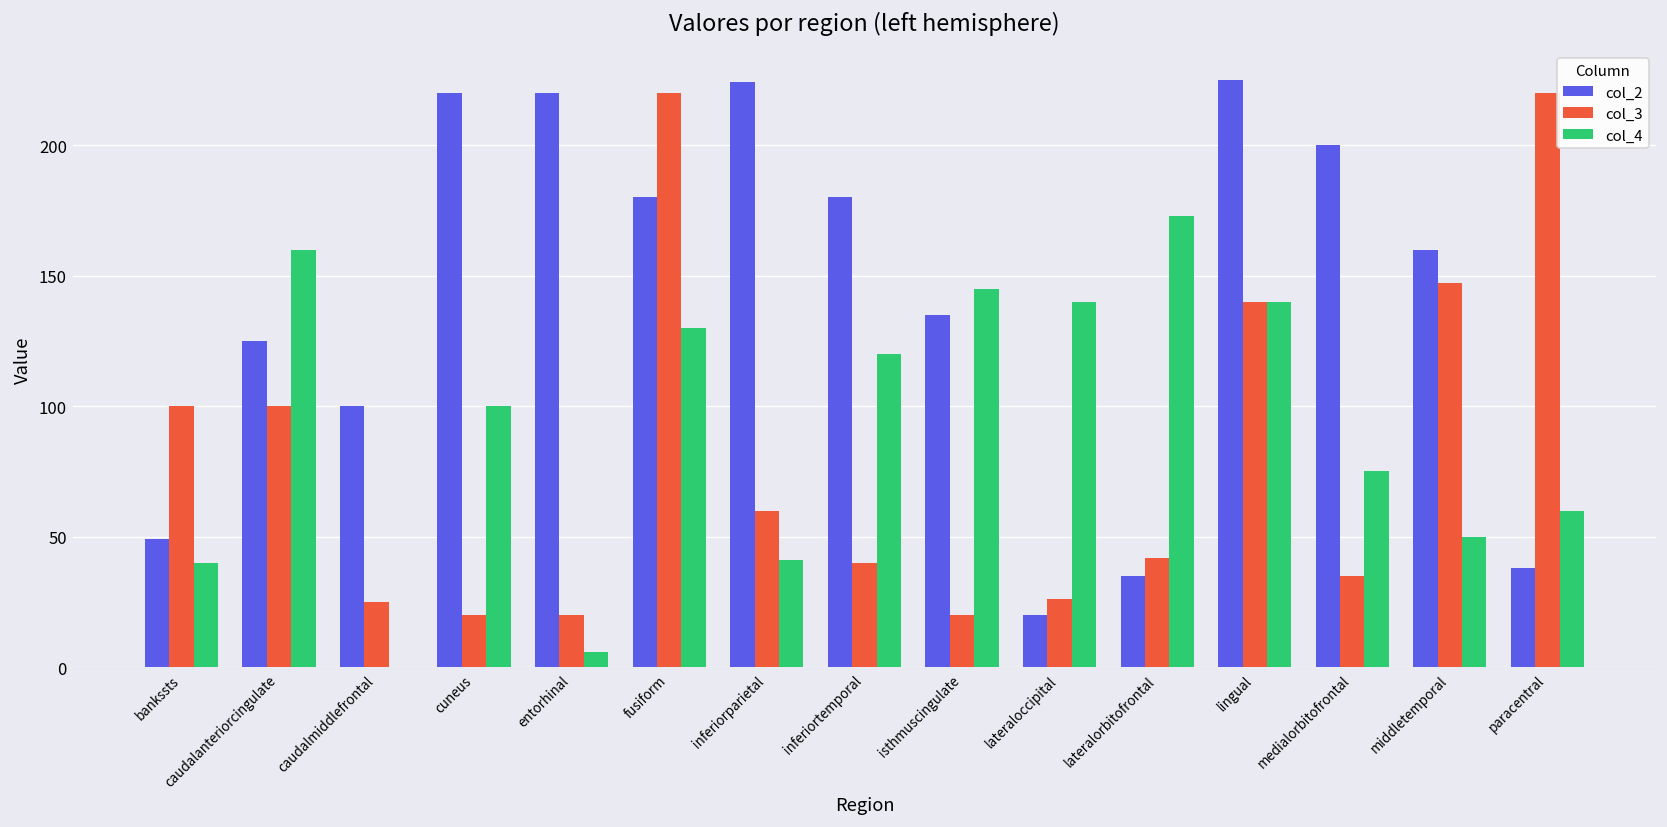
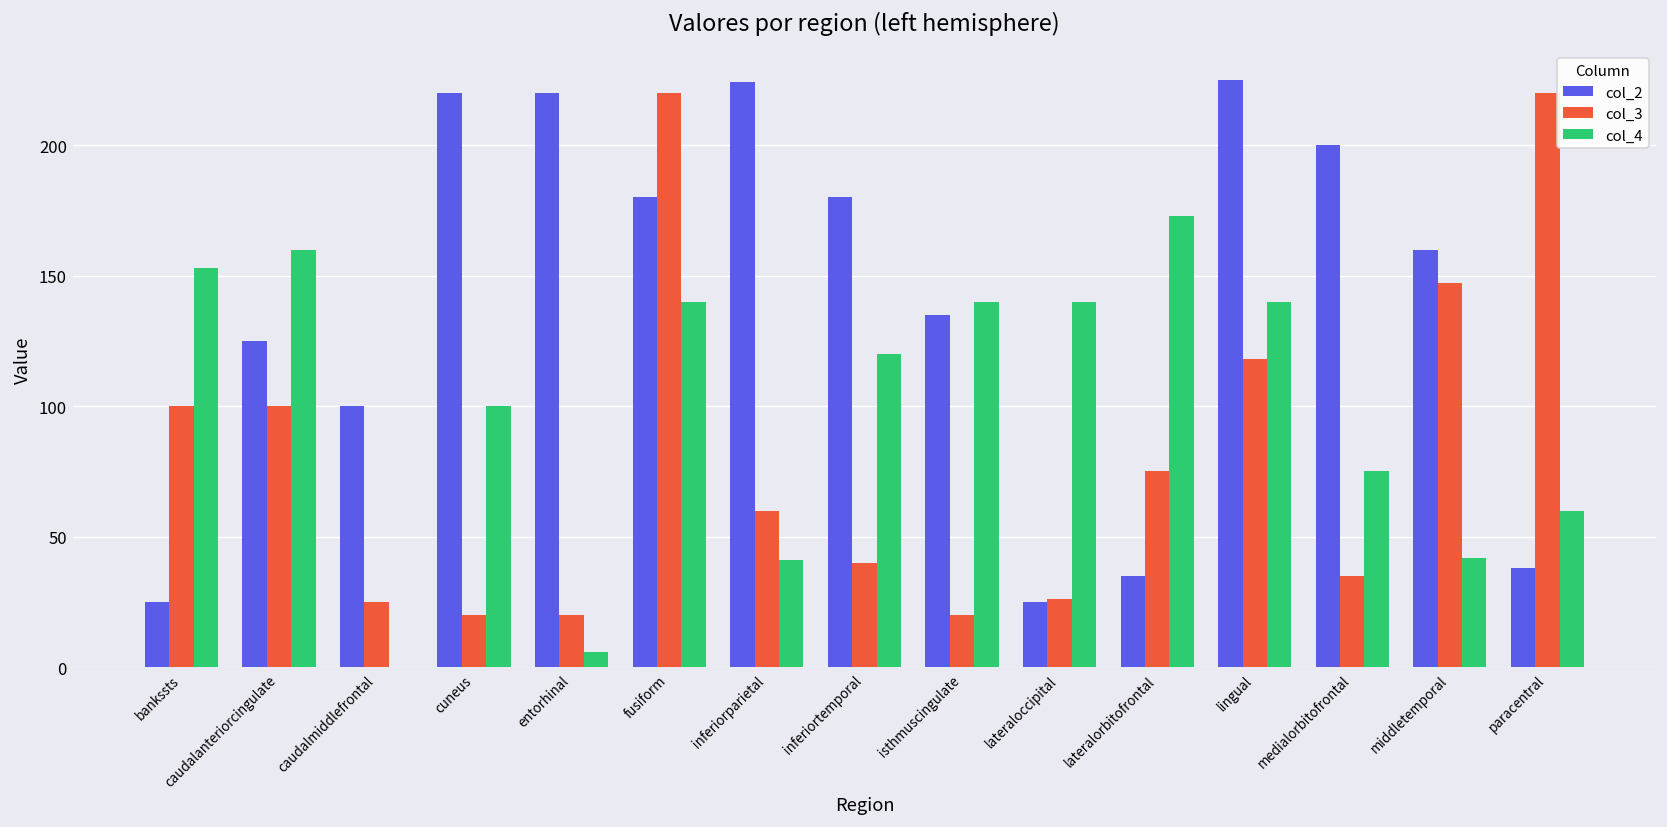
col_2, bankssts: 49 -> 25
col_4, bankssts: 40 -> 153
col_4, fusiform: 130 -> 140
col_4, isthmuscingulate: 145 -> 140
col_2, lateraloccipital: 20 -> 25
col_3, lateralorbitofrontal: 42 -> 75
col_3, lingual: 140 -> 118
col_4, middletemporal: 50 -> 42
